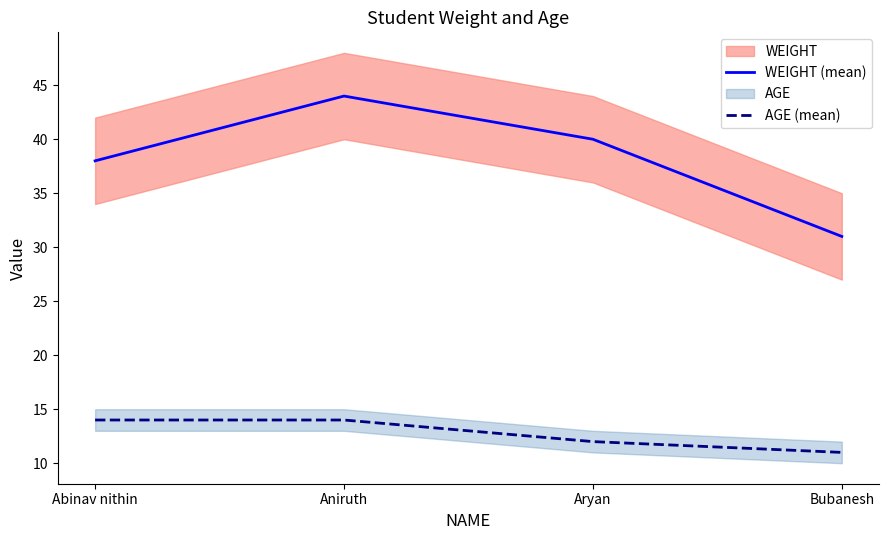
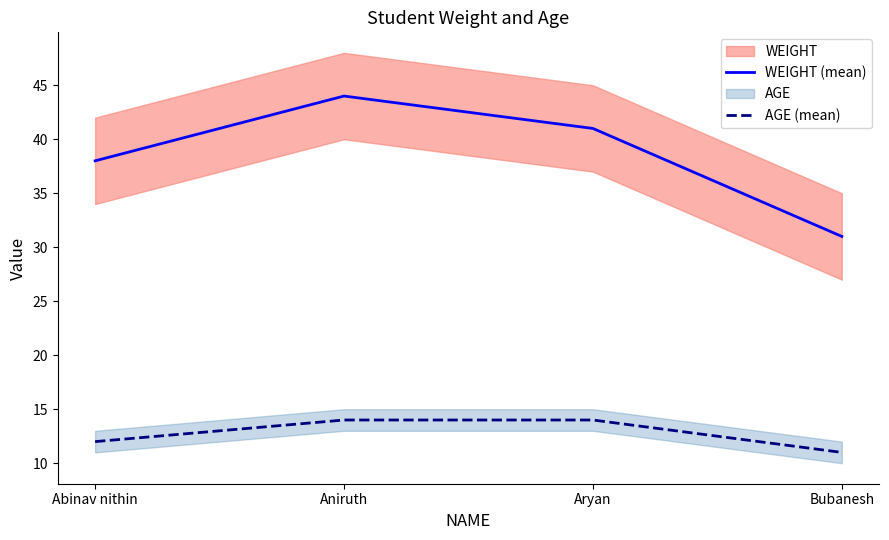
AGE (mean), Abinav nithin: 14 -> 12
WEIGHT (mean), Aryan: 40 -> 41
AGE (mean), Aryan: 12 -> 14
